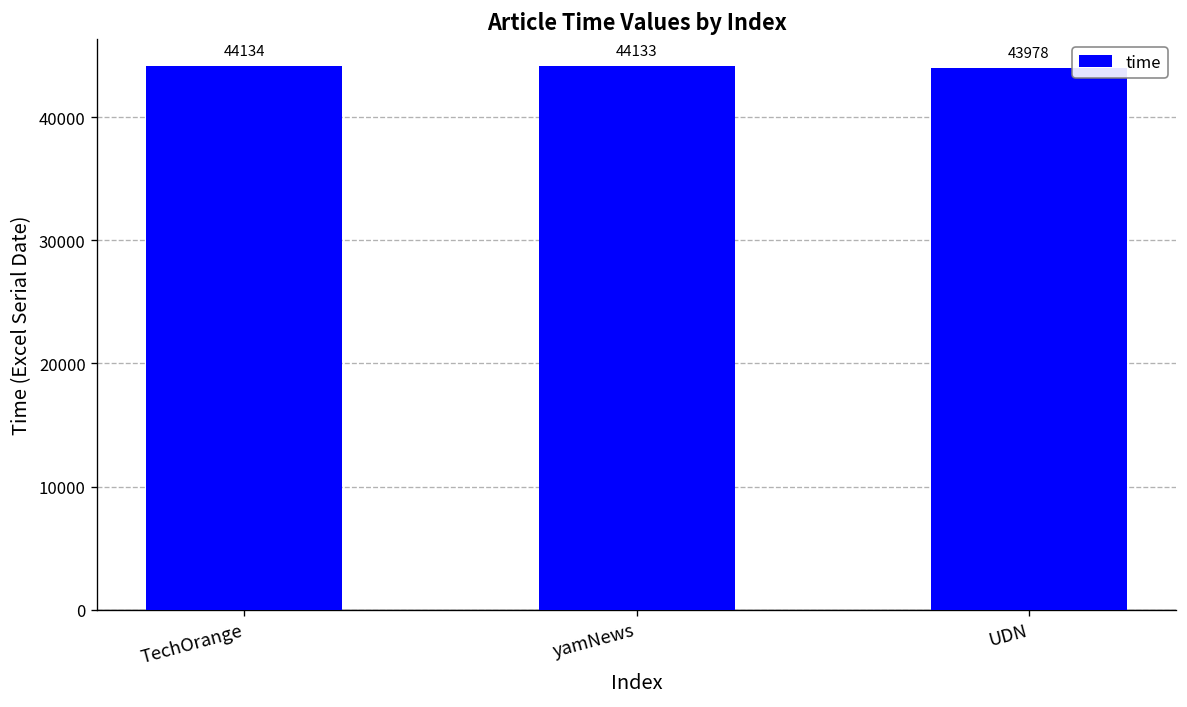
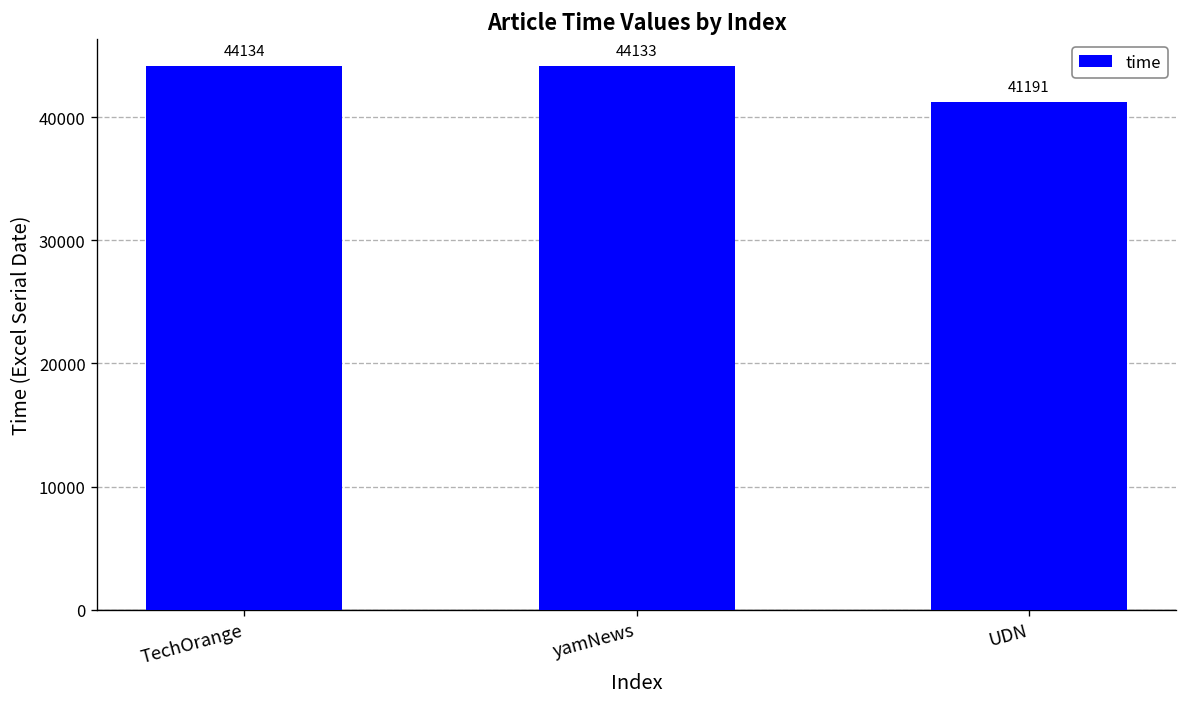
UDN: 43978 -> 41191
